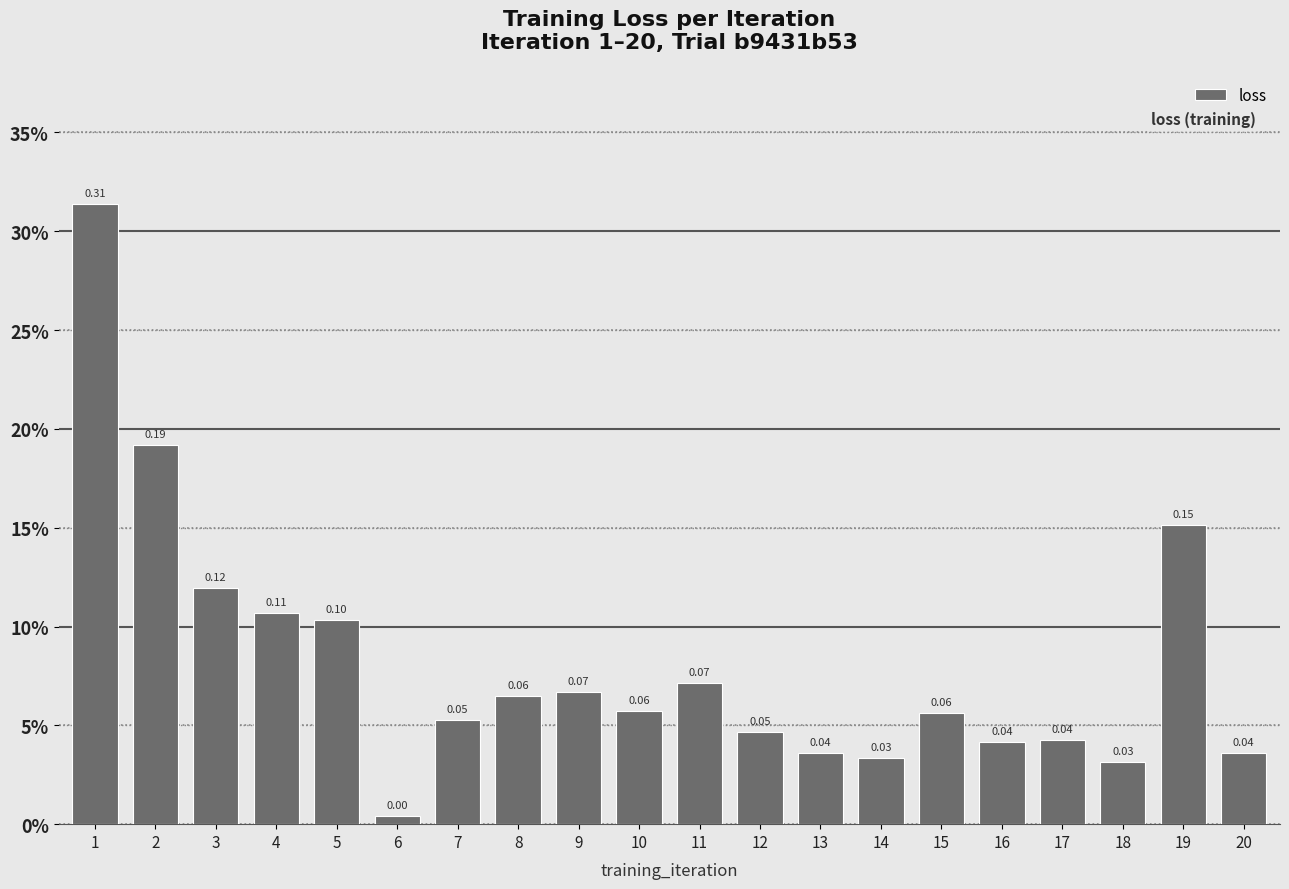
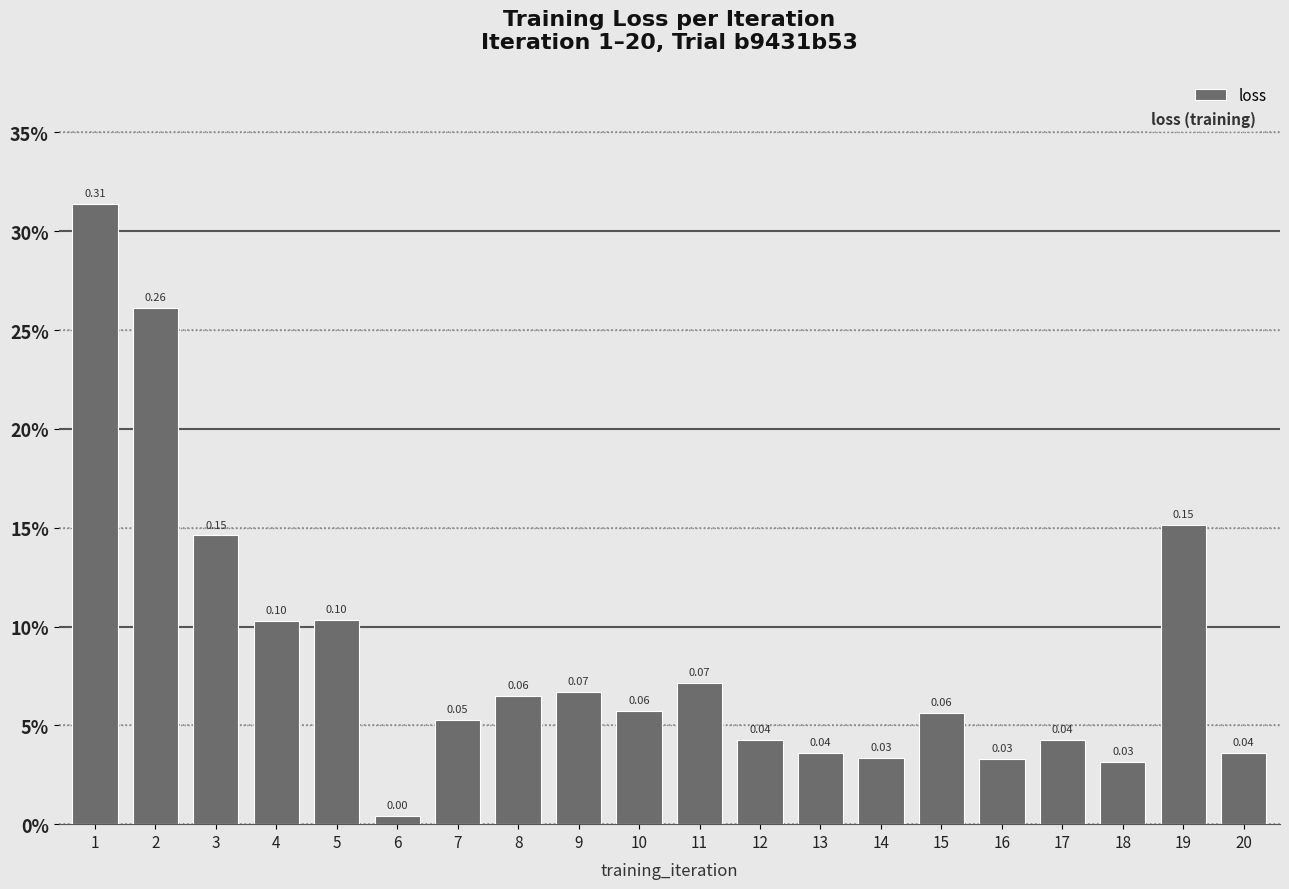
2: 0.19 -> 0.26
3: 0.12 -> 0.15
4: 0.11 -> 0.10
12: 0.05 -> 0.04
16: 0.04 -> 0.03
